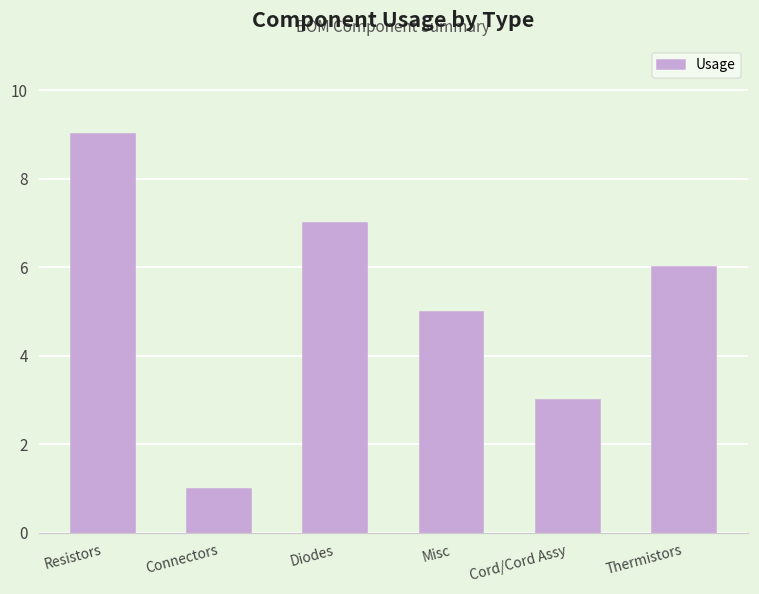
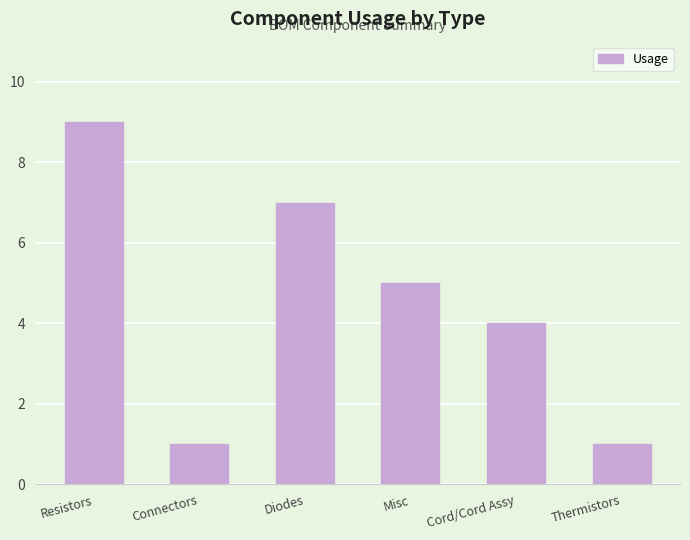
Cord/Cord Assy: 3 -> 4
Thermistors: 6 -> 1
